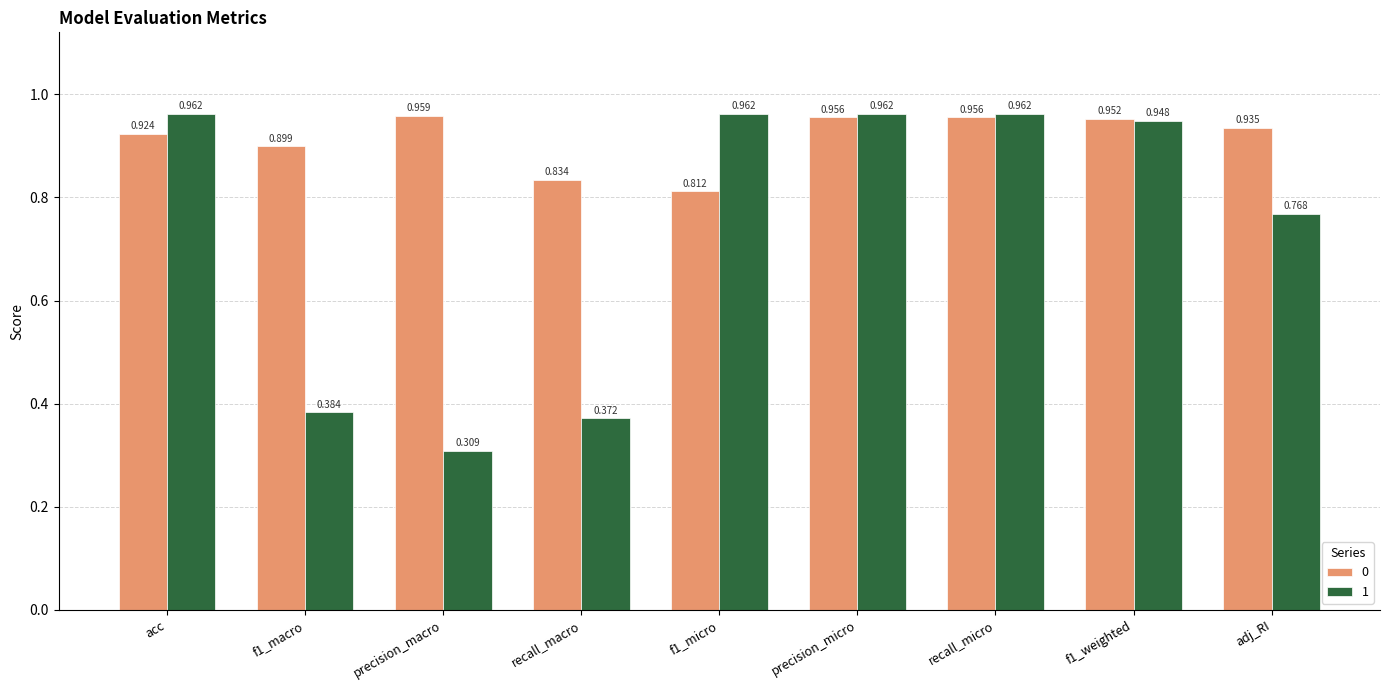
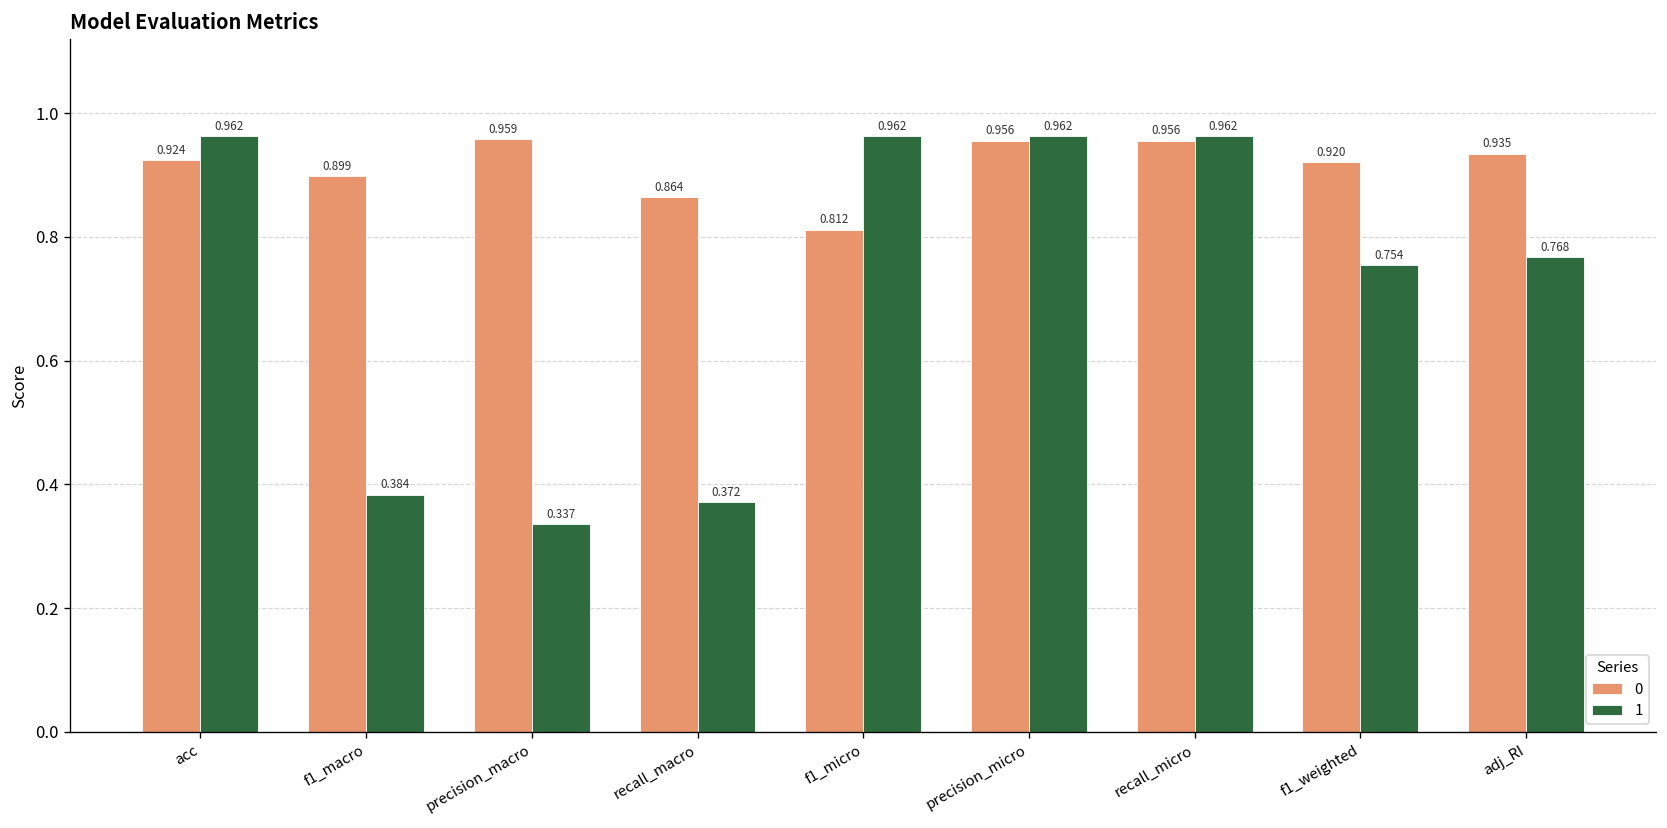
1, precision_macro: 0.309 -> 0.337
0, recall_macro: 0.834 -> 0.864
0, f1_weighted: 0.952 -> 0.920
1, f1_weighted: 0.948 -> 0.754
